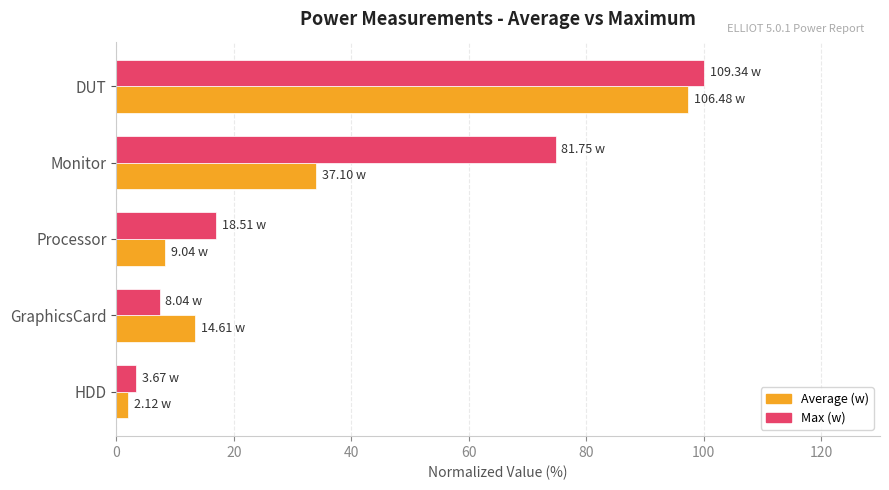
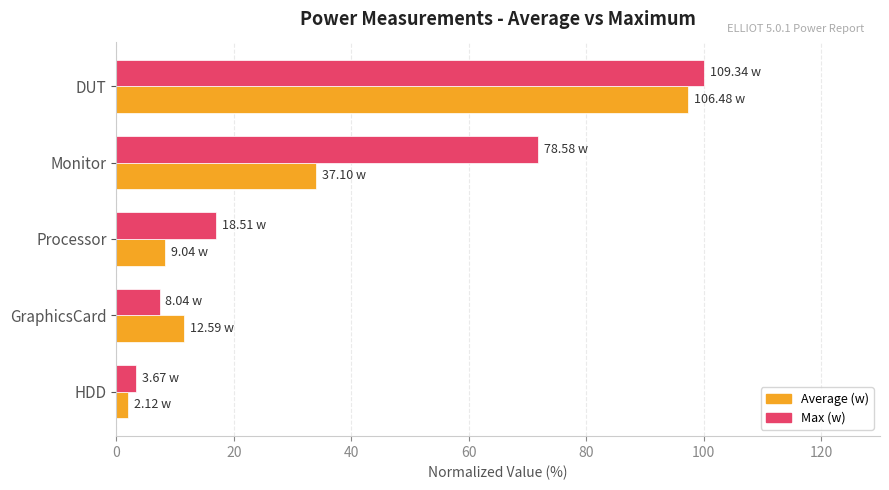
Max (w), Monitor: 81.75 -> 78.58
Average (w), GraphicsCard: 14.61 -> 12.59
